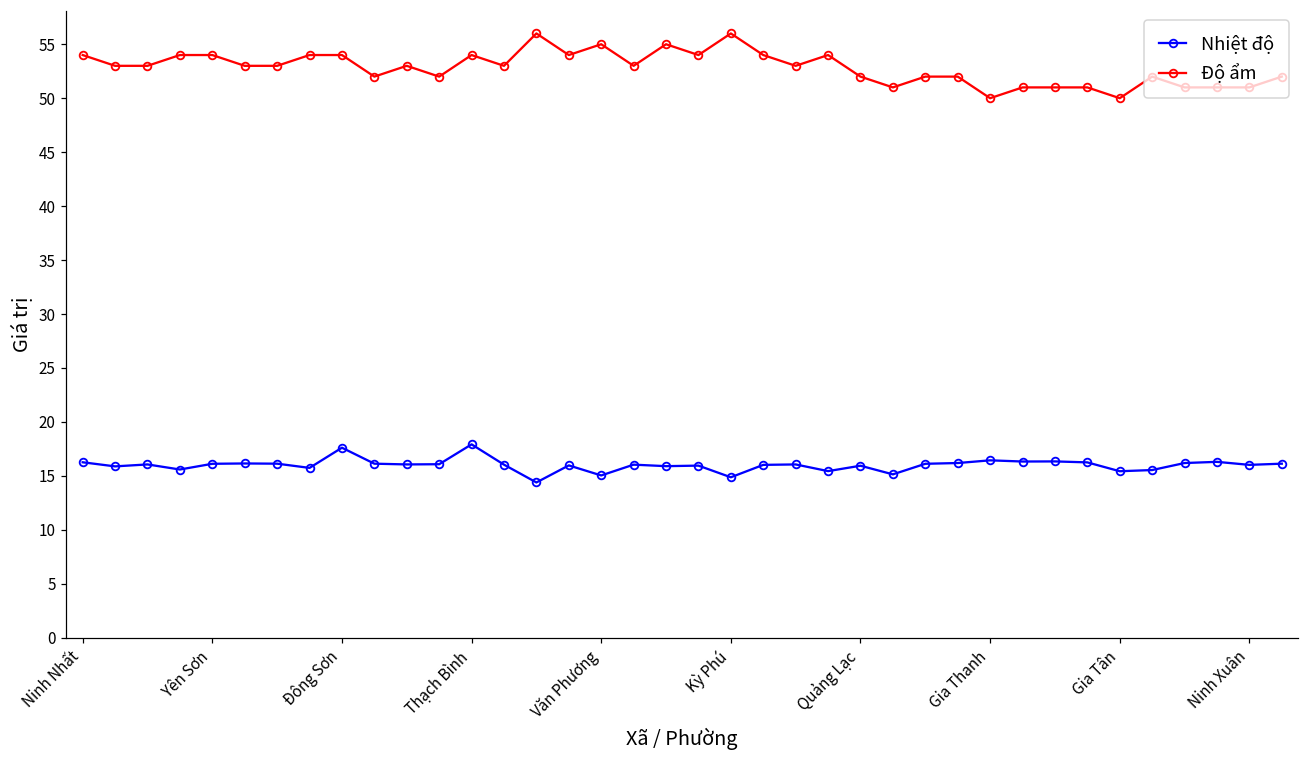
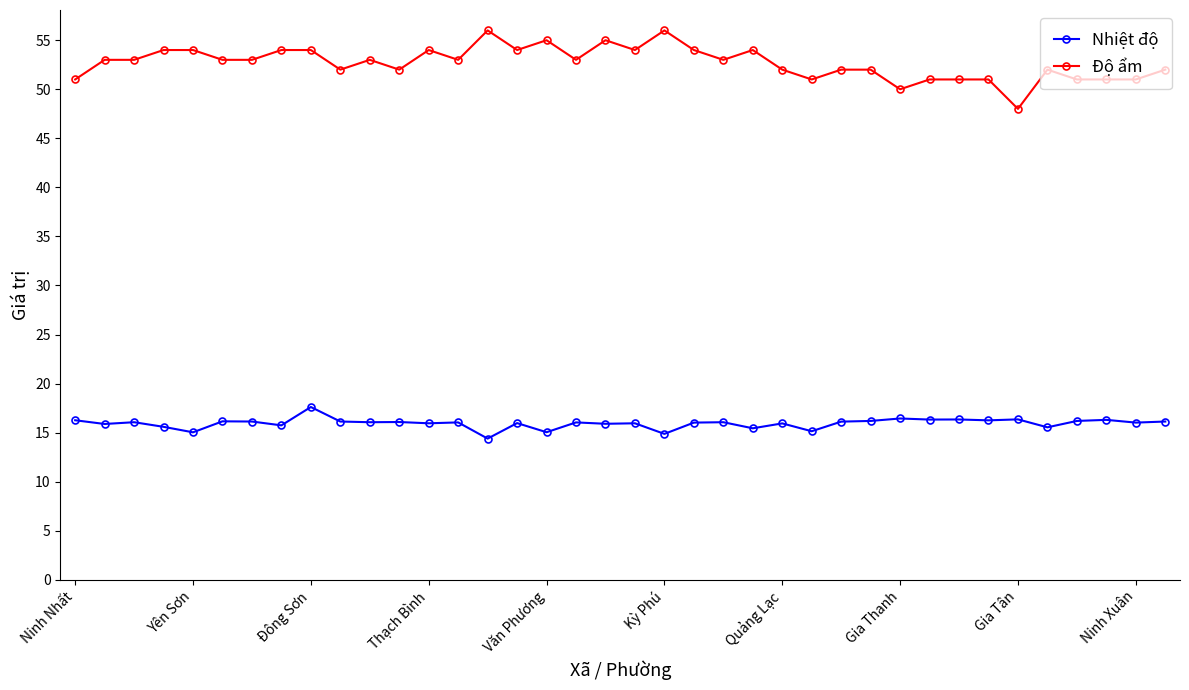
Độ ẩm, Ninh Nhất: 54 -> 51
Nhiệt độ, Yên Sơn: 16 -> 15
Nhiệt độ, Thạch Bình: 18 -> 16
Nhiệt độ, Gia Tân: 15 -> 16
Độ ẩm, Gia Tân: 50 -> 48
